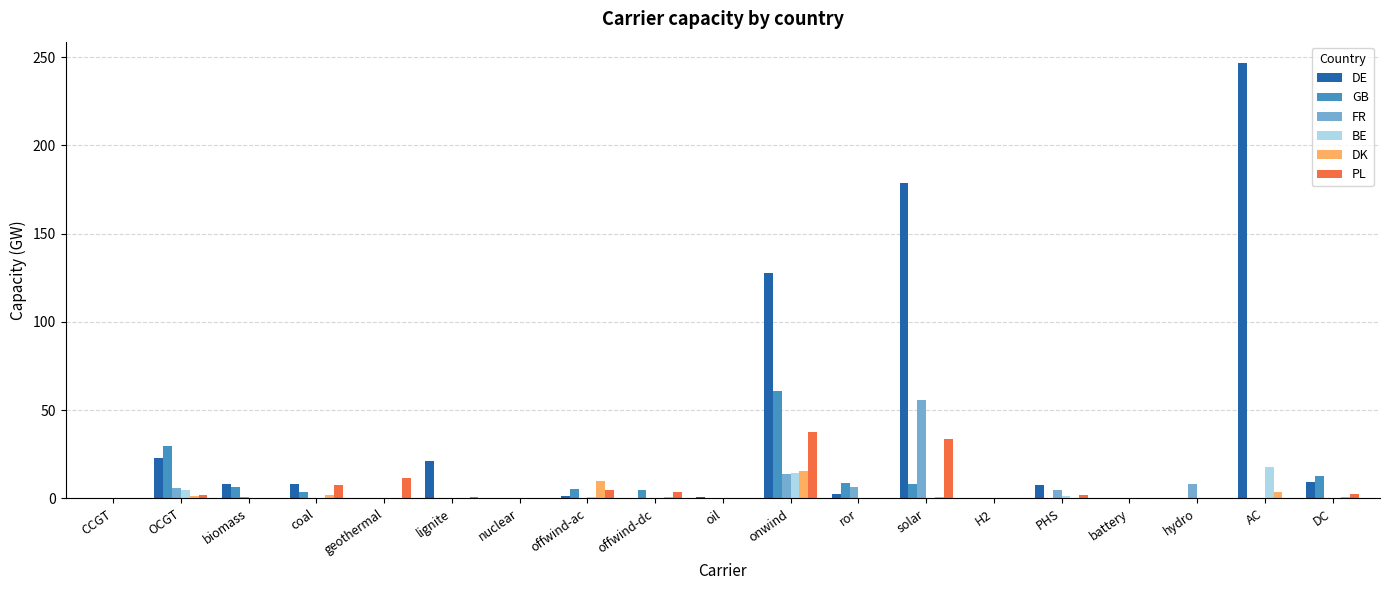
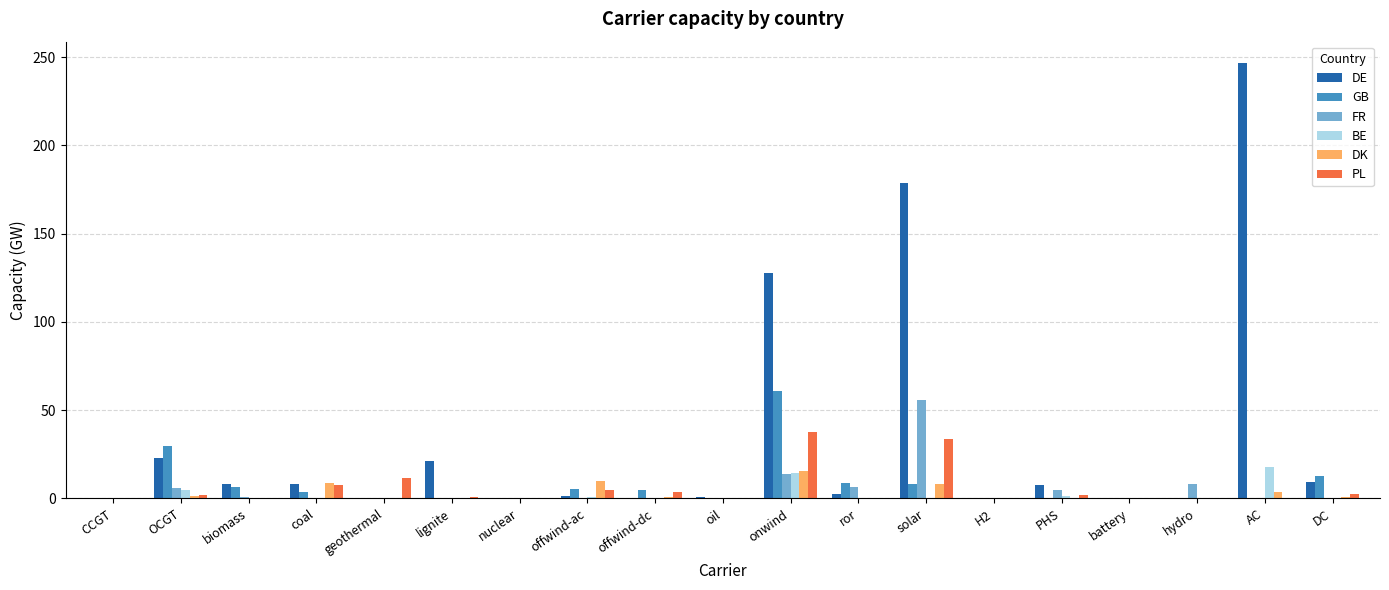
DK, coal: 2 -> 9
DK, solar: 1 -> 8
